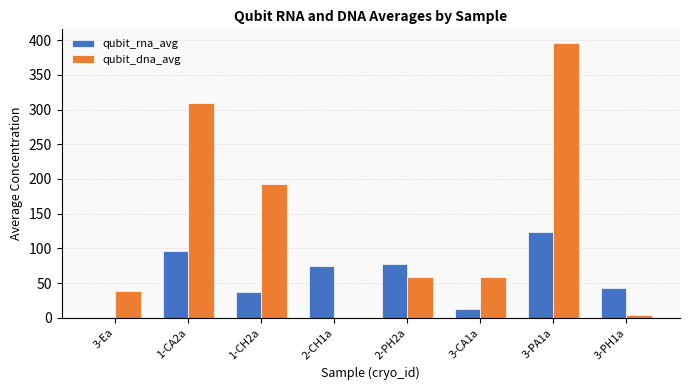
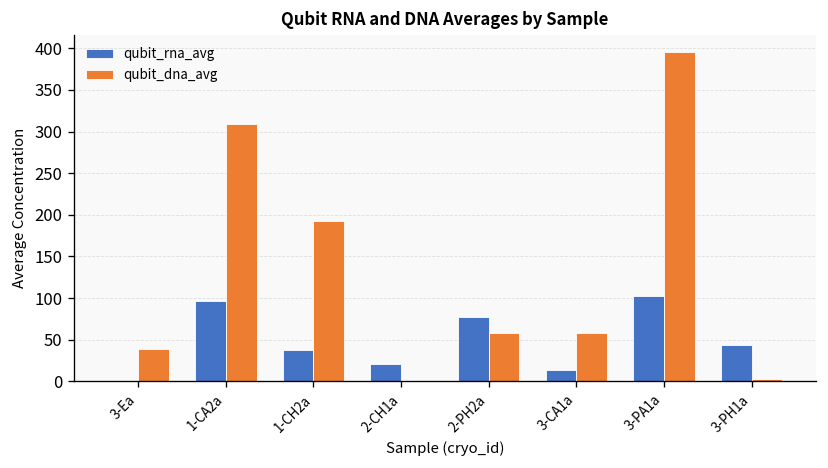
qubit_rna_avg, 2-CH1a: 70 -> 20
qubit_rna_avg, 3-PA1a: 120 -> 100
